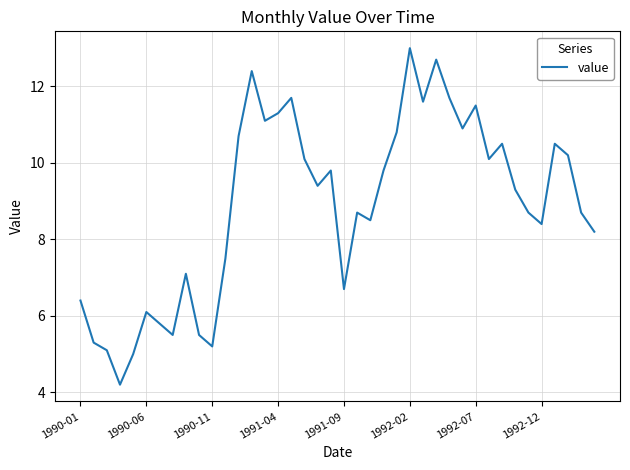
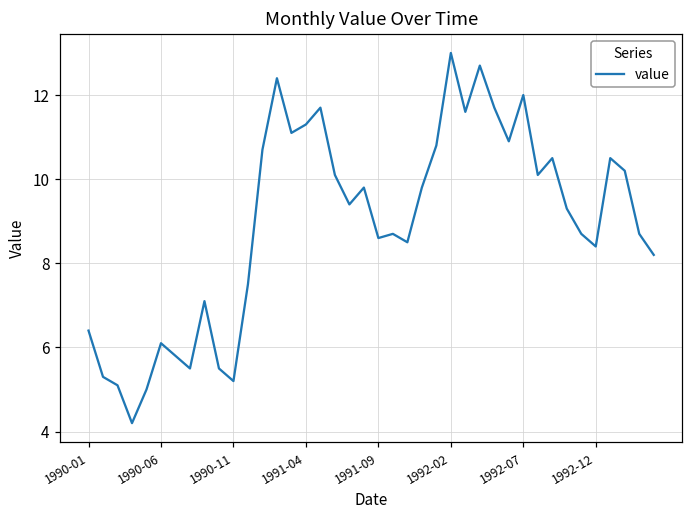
1991-09: 6.7 -> 8.6
1992-07: 11.5 -> 12.0
